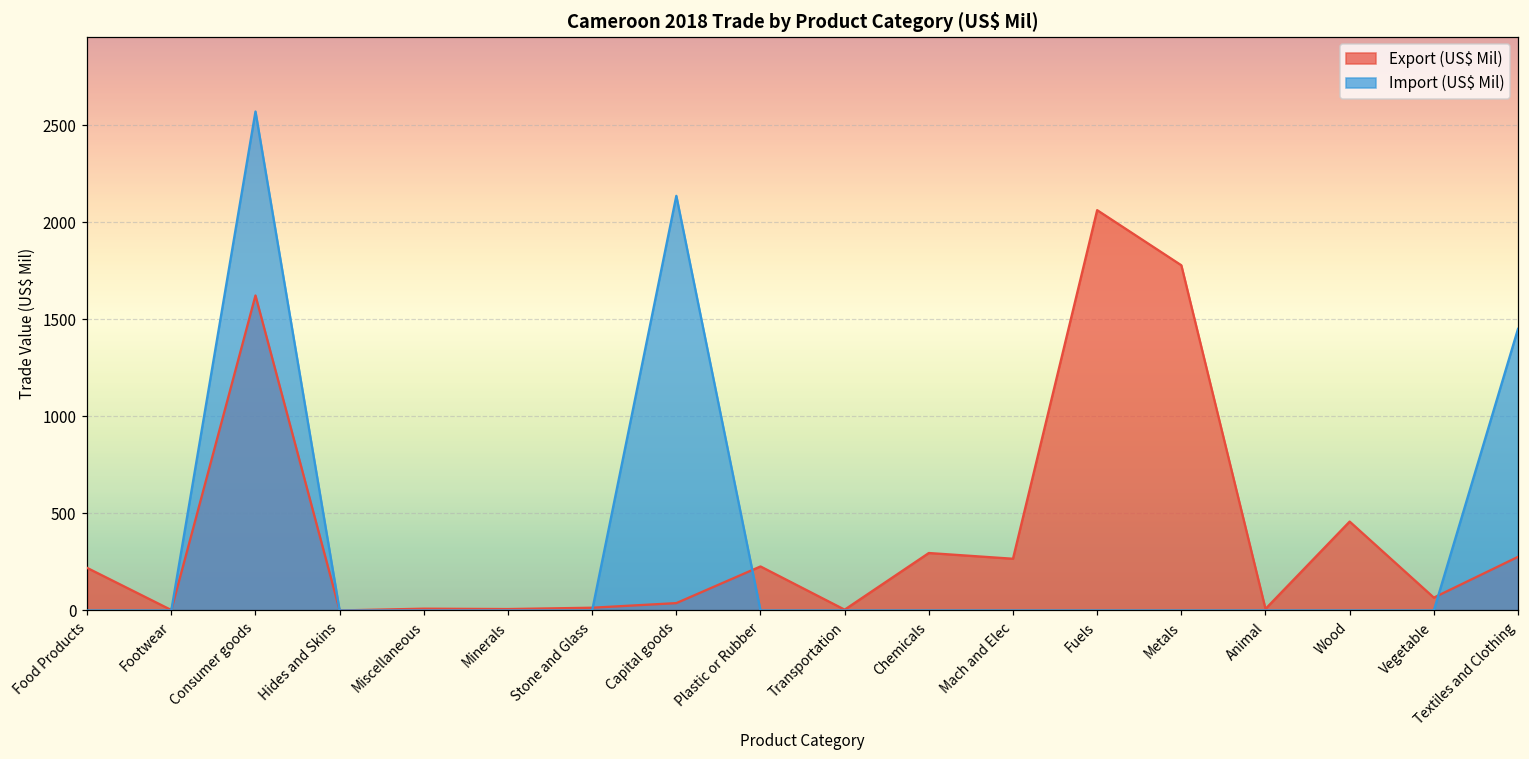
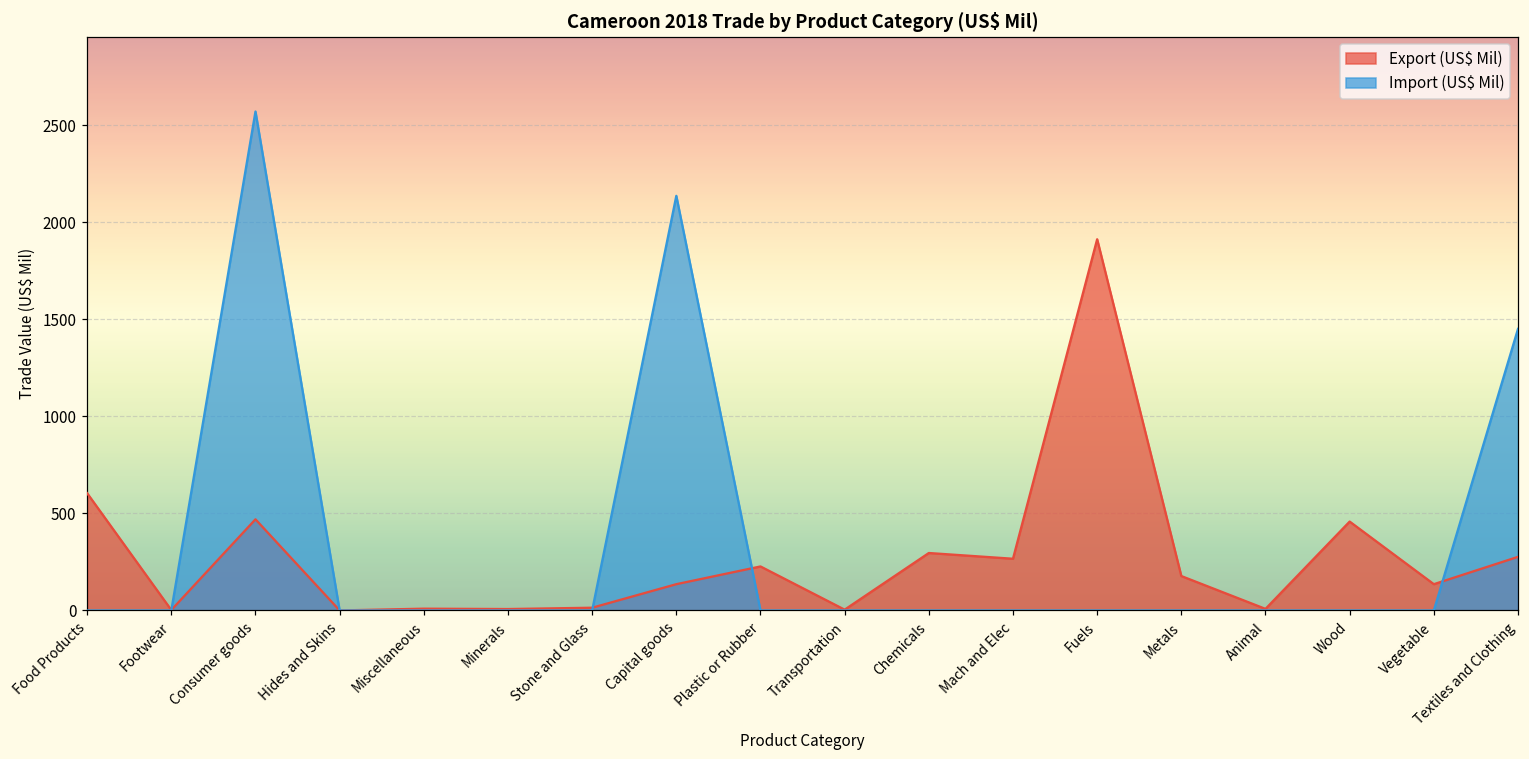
Export (US$ Mil), Food Products: 220 -> 600
Export (US$ Mil), Consumer goods: 1620 -> 470
Export (US$ Mil), Capital goods: 40 -> 140
Export (US$ Mil), Fuels: 2060 -> 1910
Export (US$ Mil), Metals: 1780 -> 180
Export (US$ Mil), Vegetable: 70 -> 140
